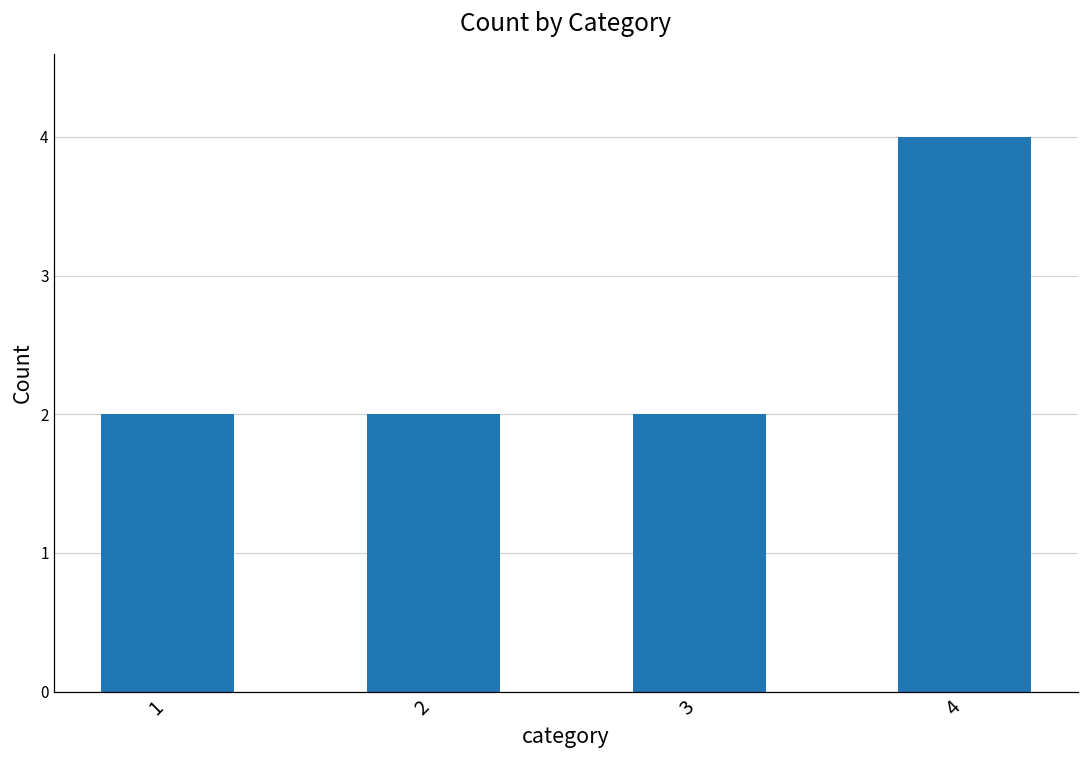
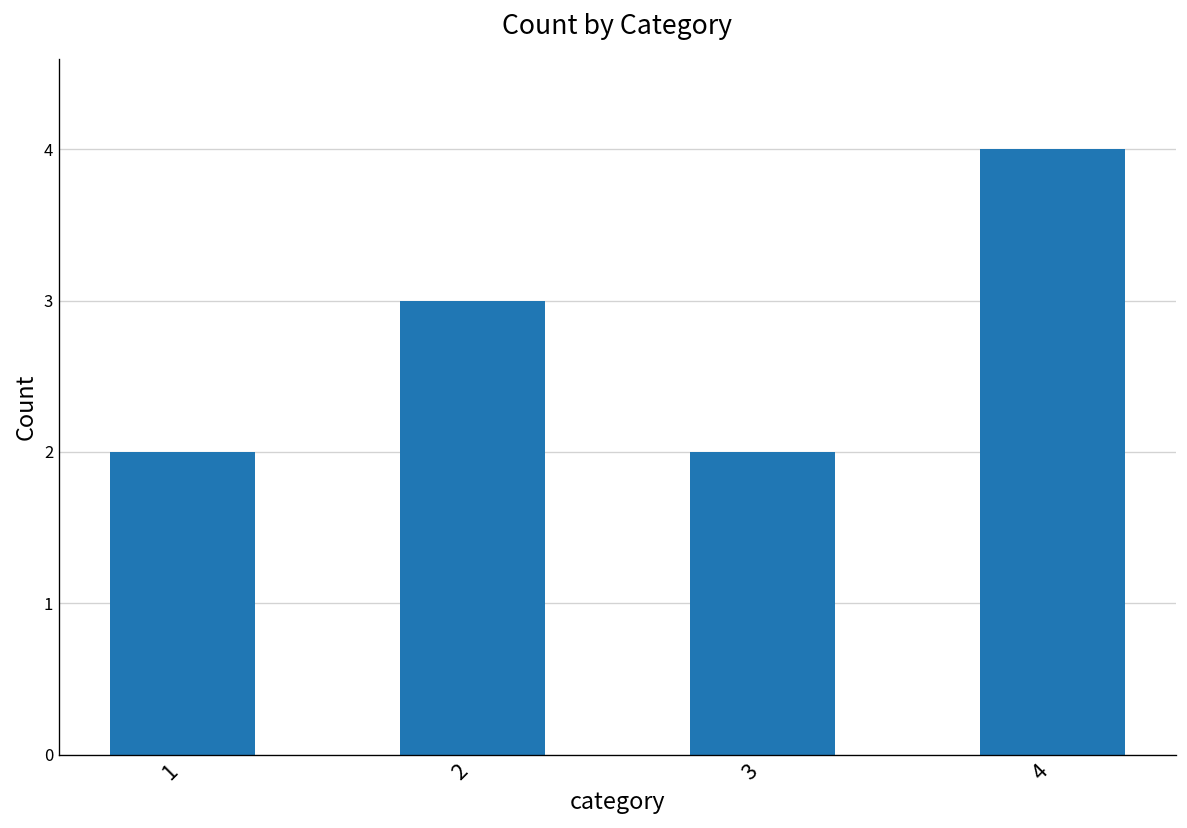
2: 2 -> 3
